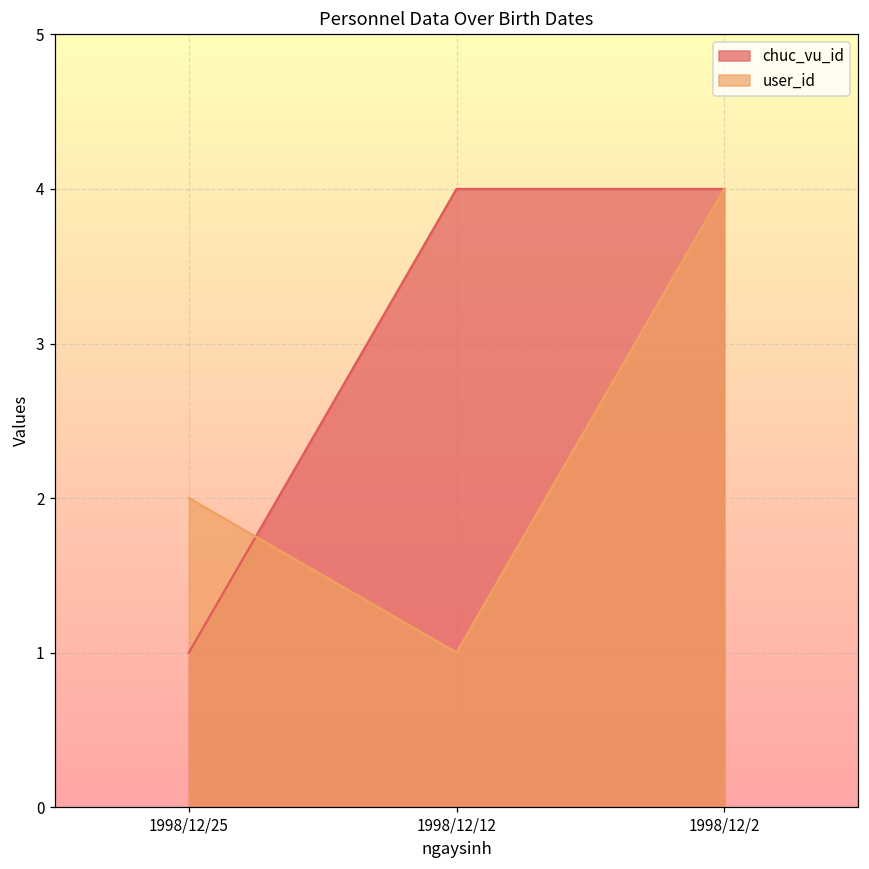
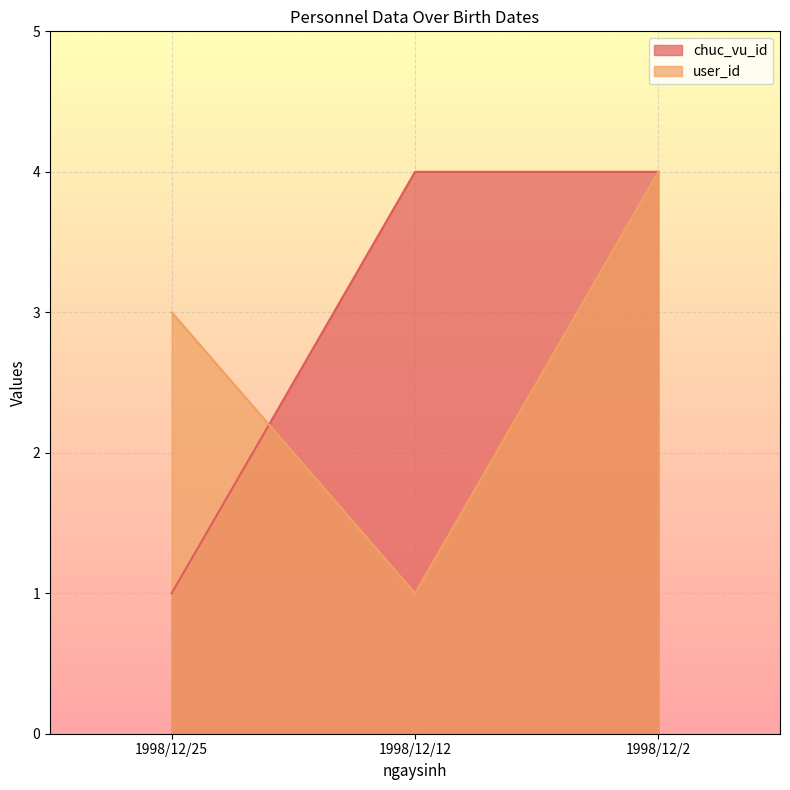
user_id, 1998/12/25: 2 -> 3
